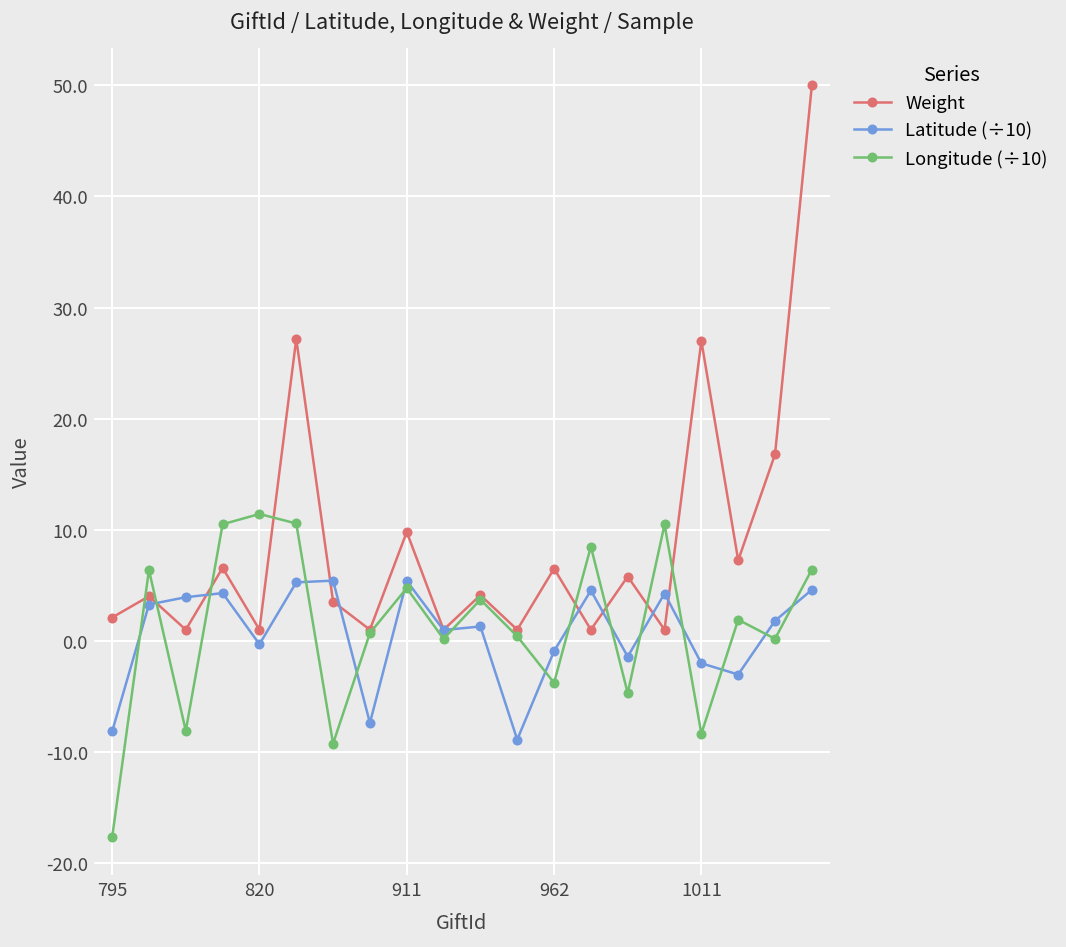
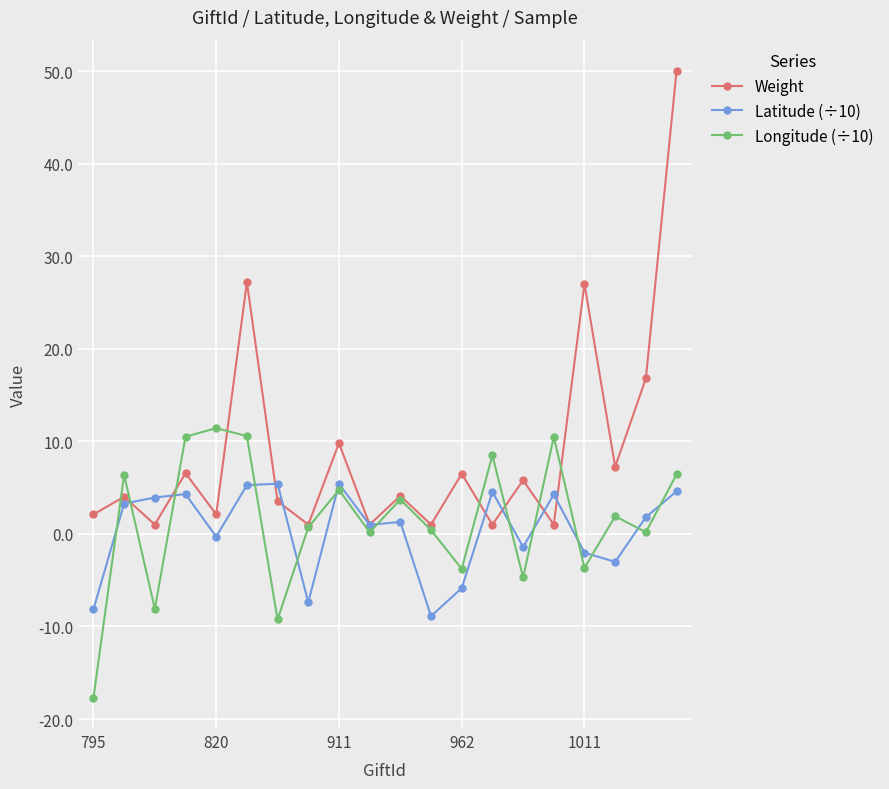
Weight, 820: 1 -> 2
Latitude (÷10), 962: -1 -> -6
Longitude (÷10), 1011: -8 -> -4
